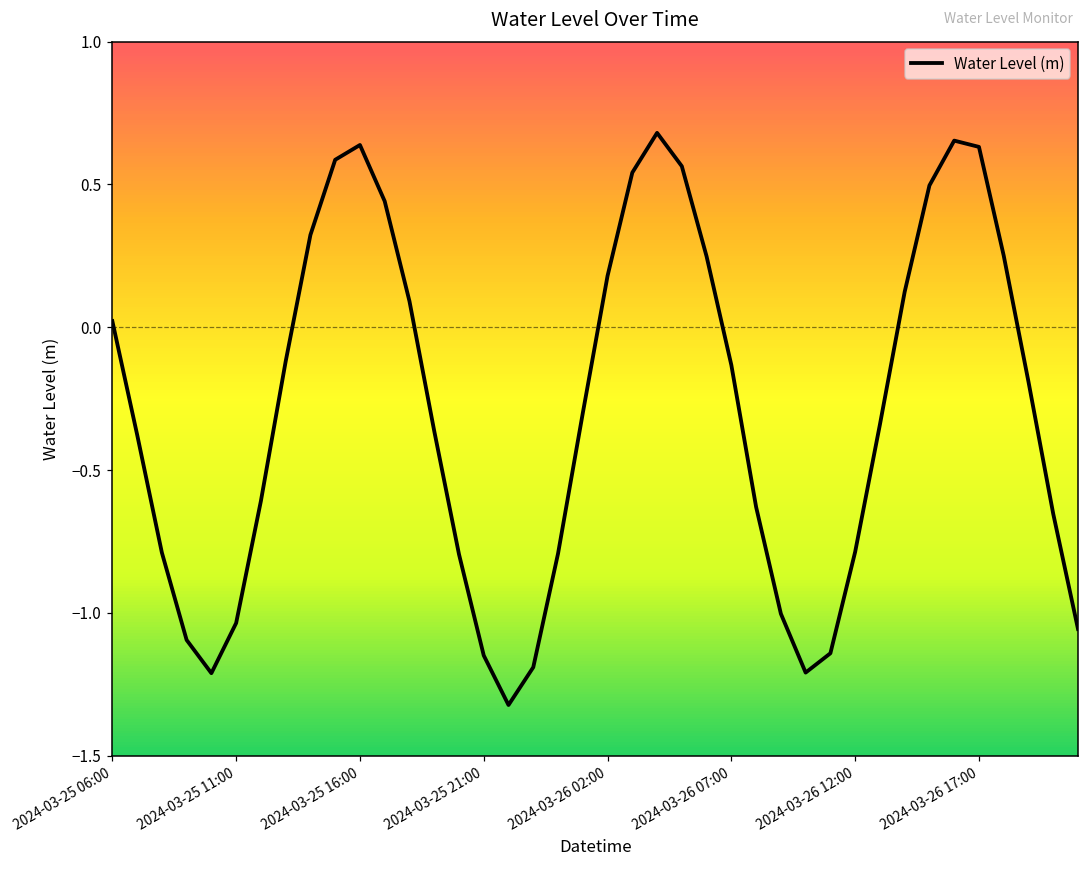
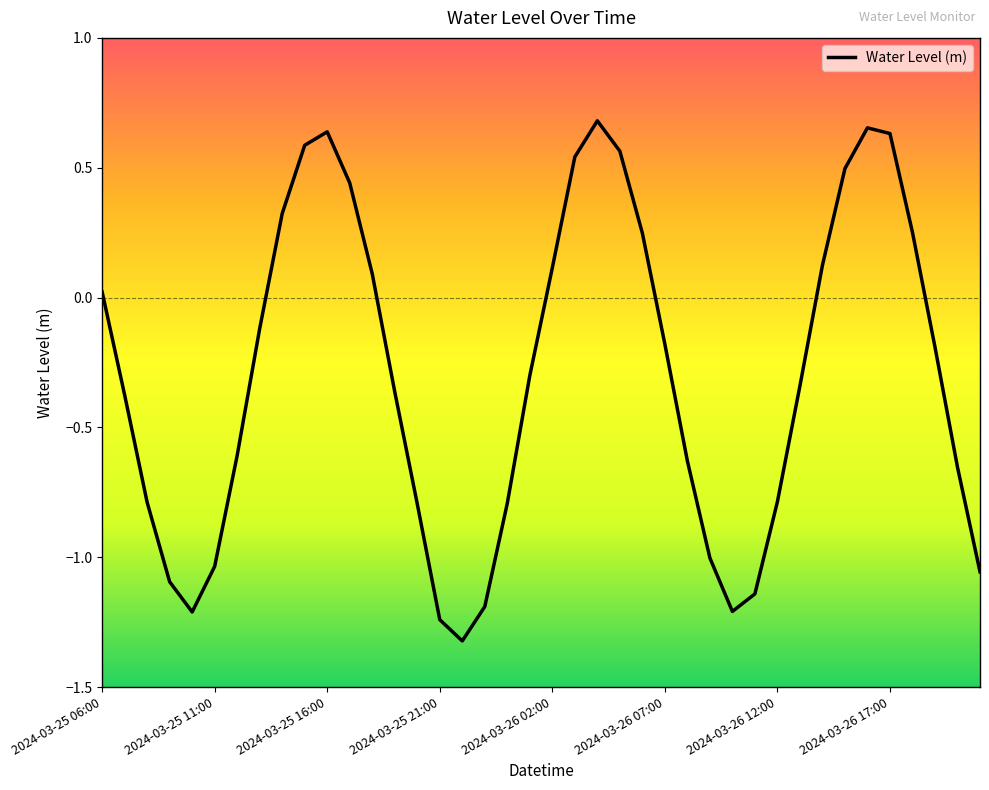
2024-03-25 21:00: -1.15 -> -1.24
2024-03-26 02:00: 0.18 -> 0.11
2024-03-26 07:00: -0.13 -> -0.18
